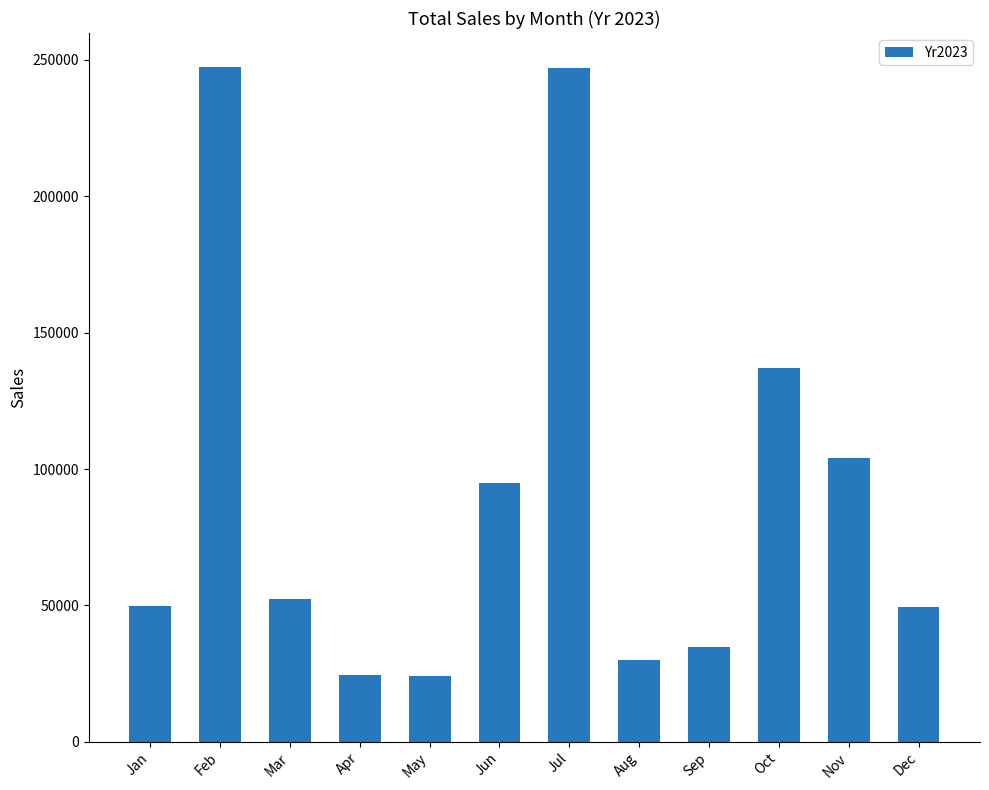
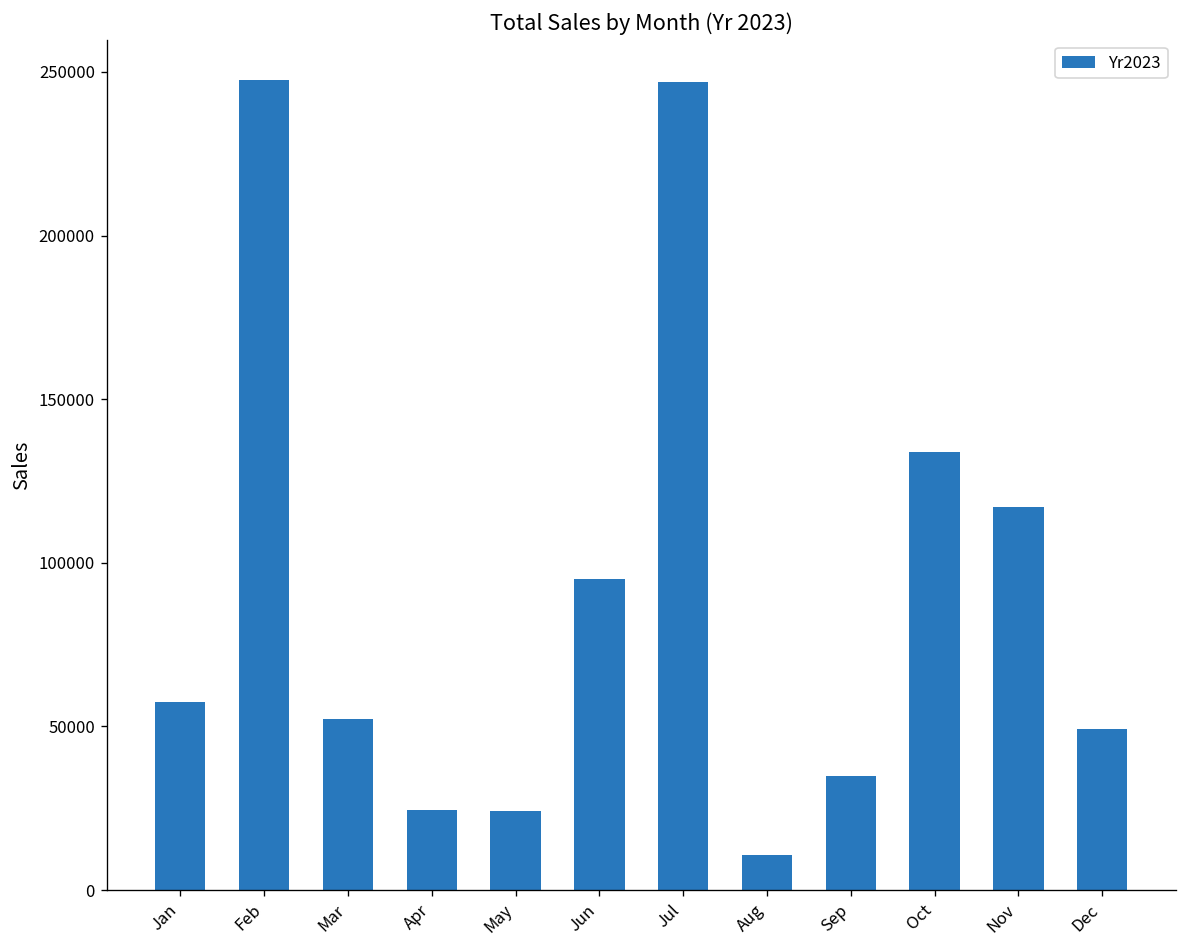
Jan: 50000 -> 57000
Aug: 30000 -> 11000
Oct: 137000 -> 134000
Nov: 104000 -> 117000
